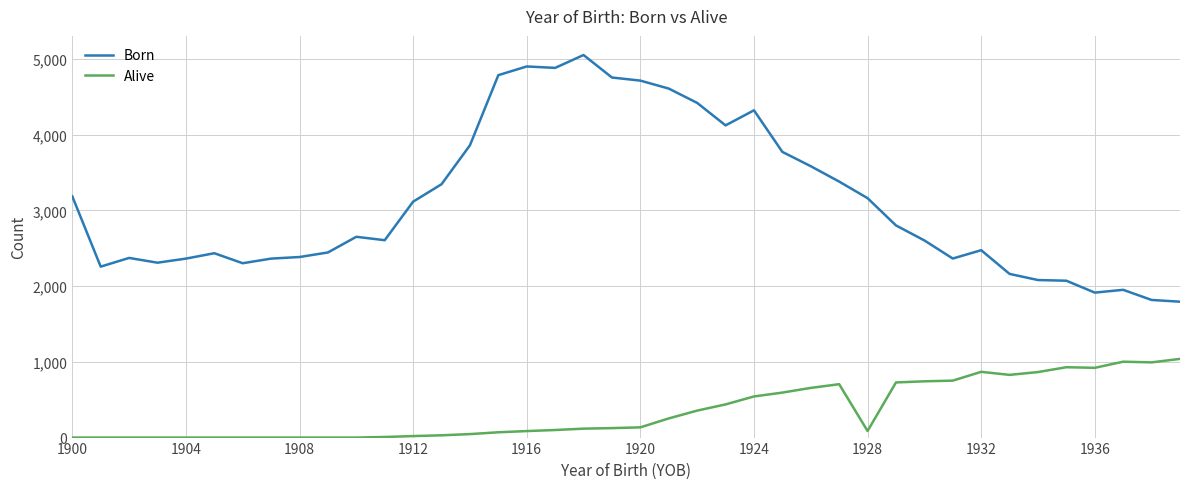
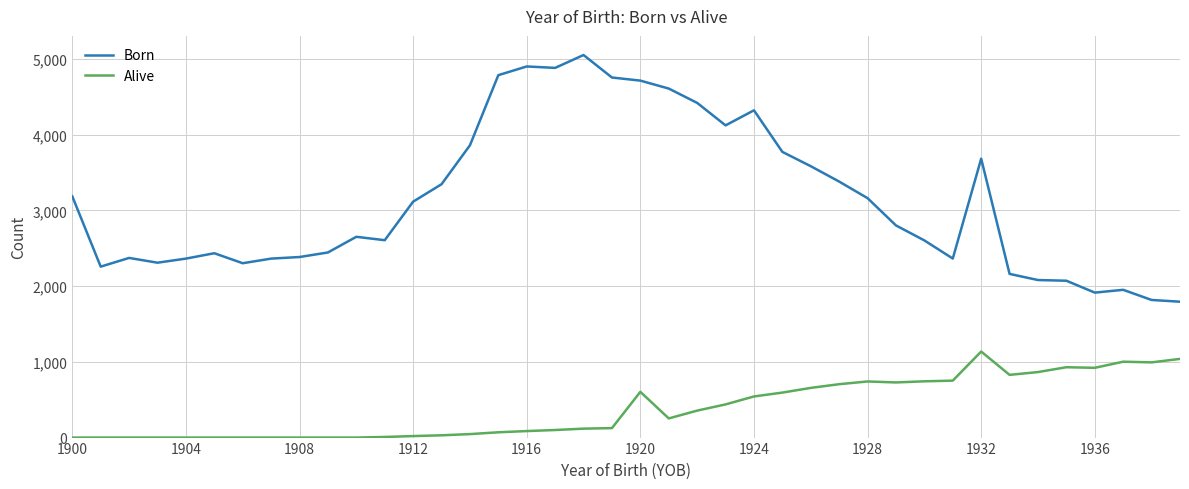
Alive, 1920: 100 -> 600
Alive, 1928: 100 -> 700
Born, 1932: 2,500 -> 3,700
Alive, 1932: 900 -> 1,100
